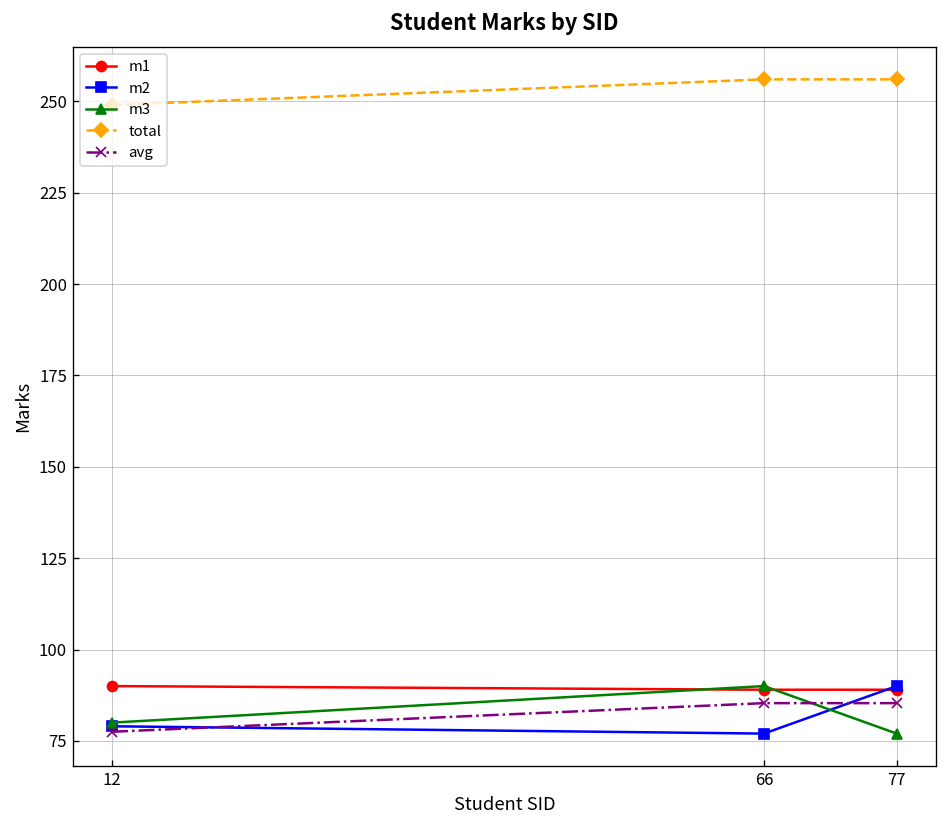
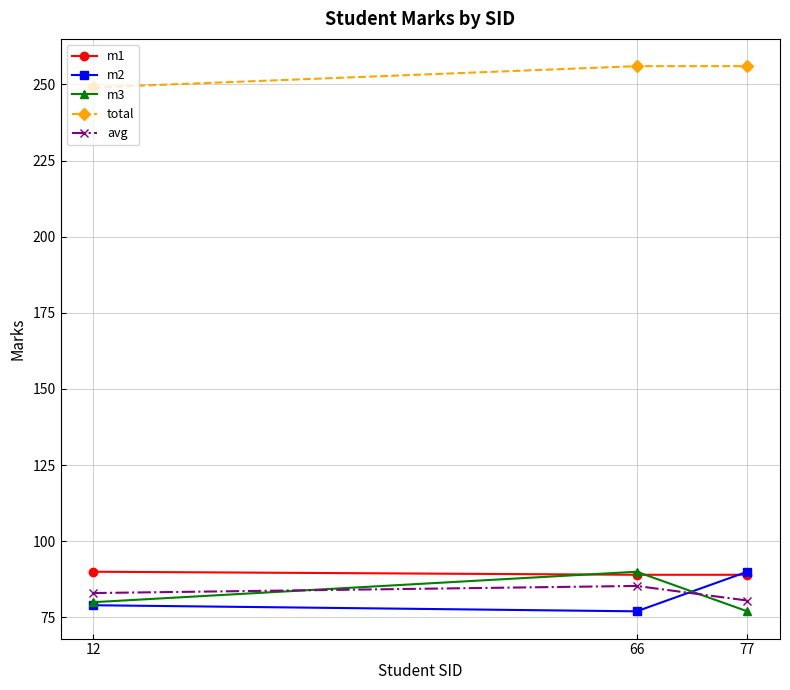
avg, 12: 78 -> 83
avg, 77: 85 -> 81
